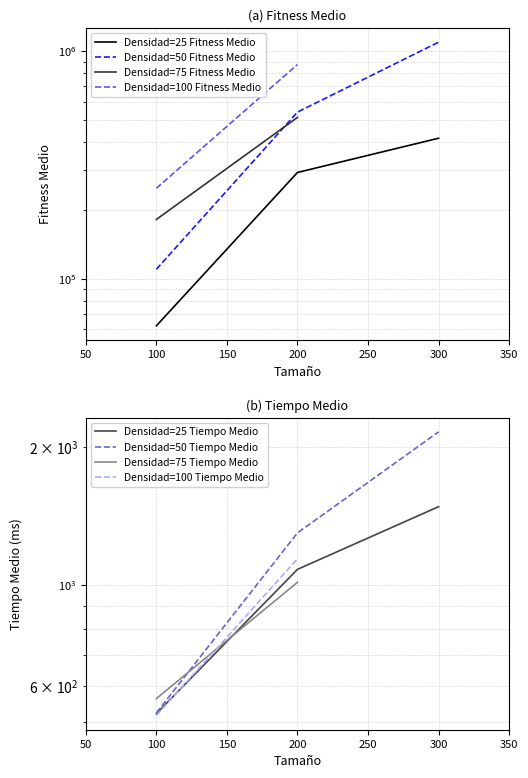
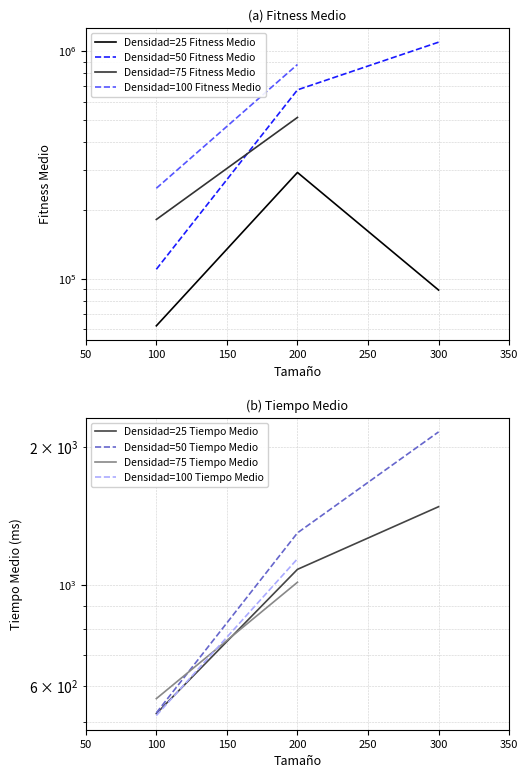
(a) Fitness Medio, Densidad=50 Fitness Medio, 200: 540000 -> 680000
(a) Fitness Medio, Densidad=25 Fitness Medio, 300: 410000 -> 89000
